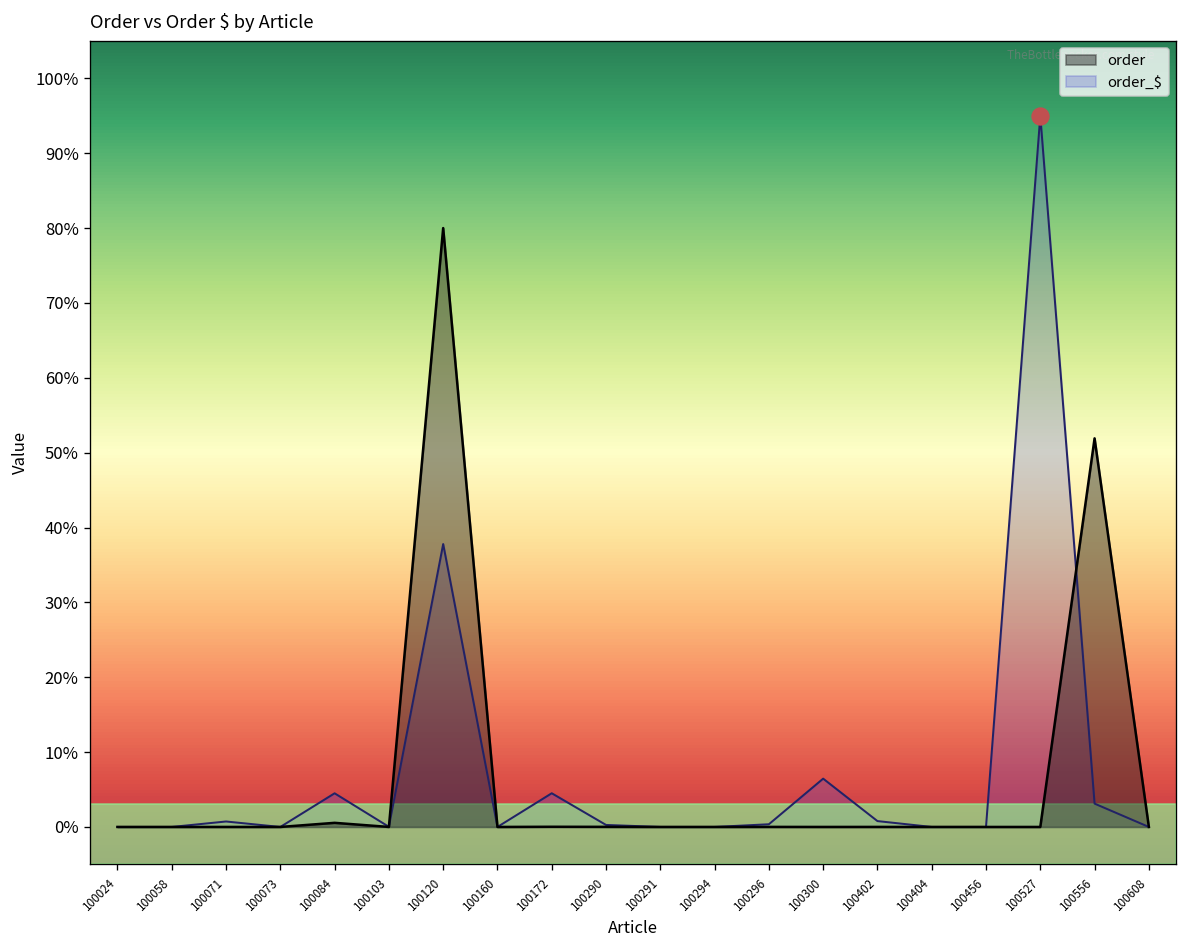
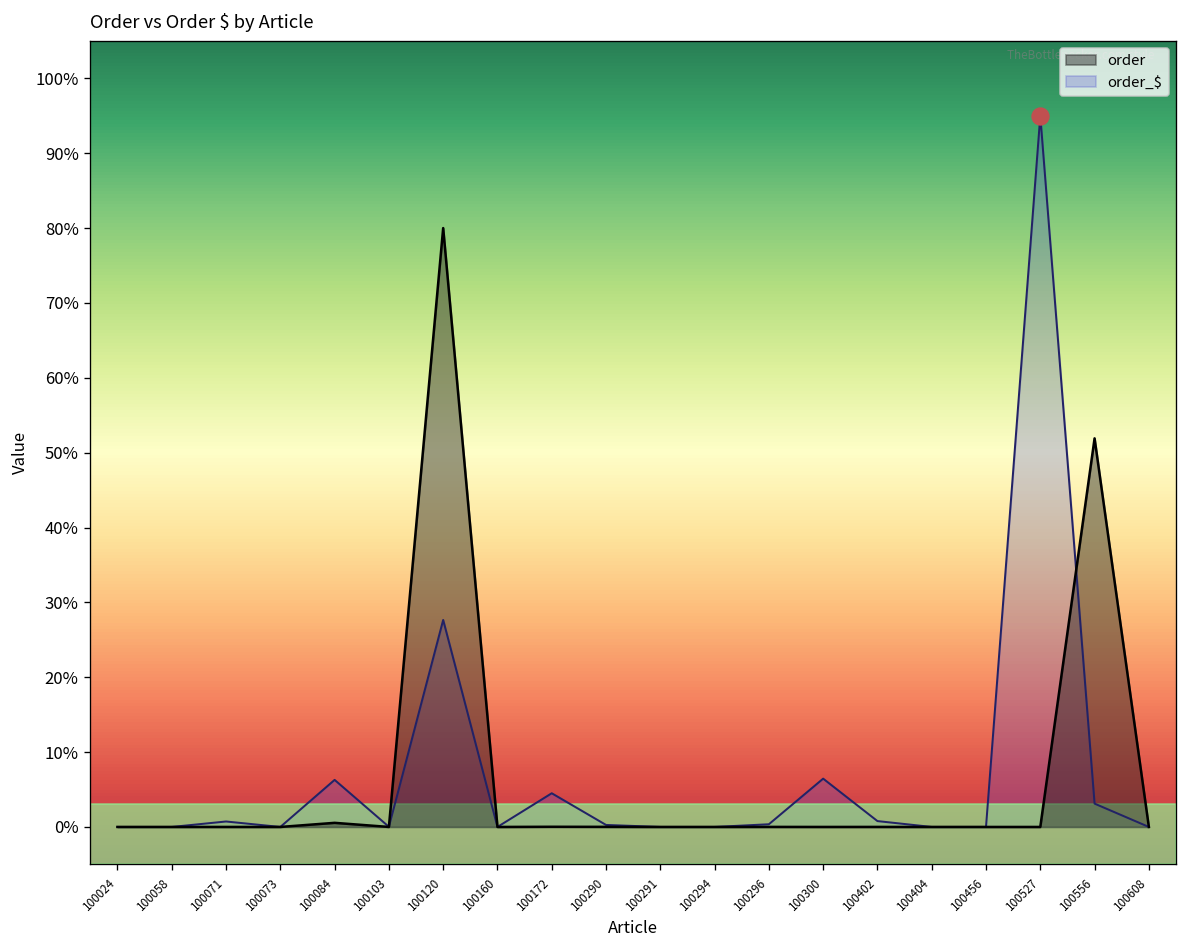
order_$, 100084: 4% -> 6%
order_$, 100120: 38% -> 28%
